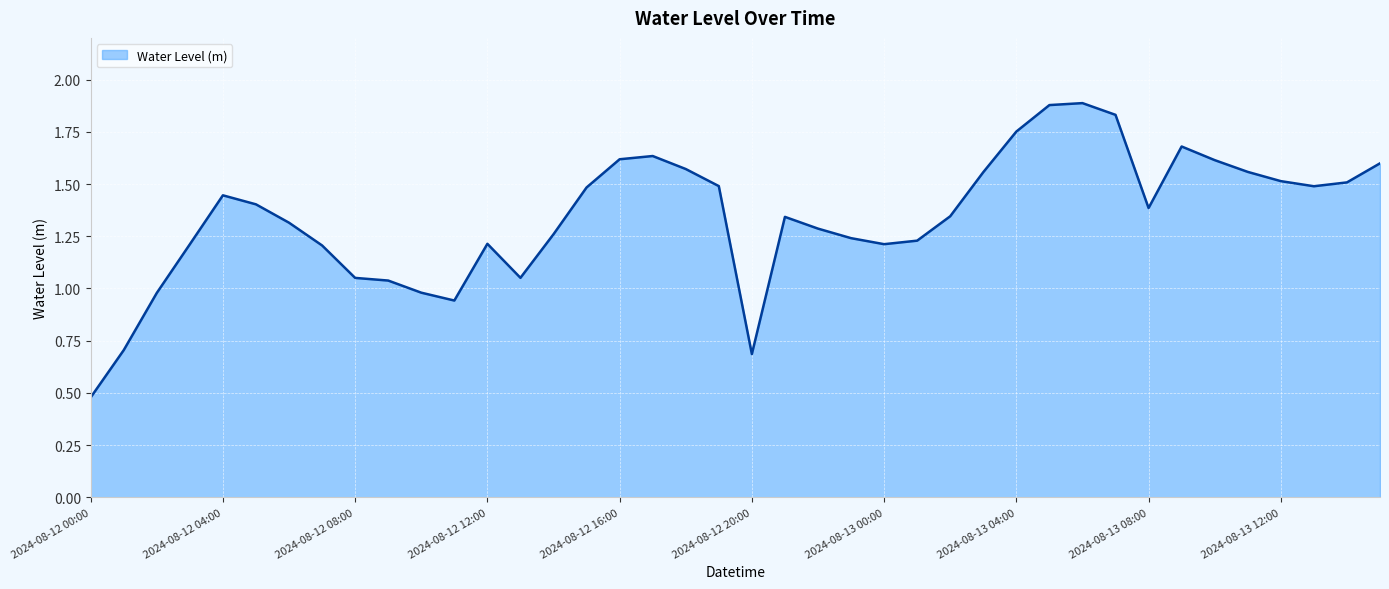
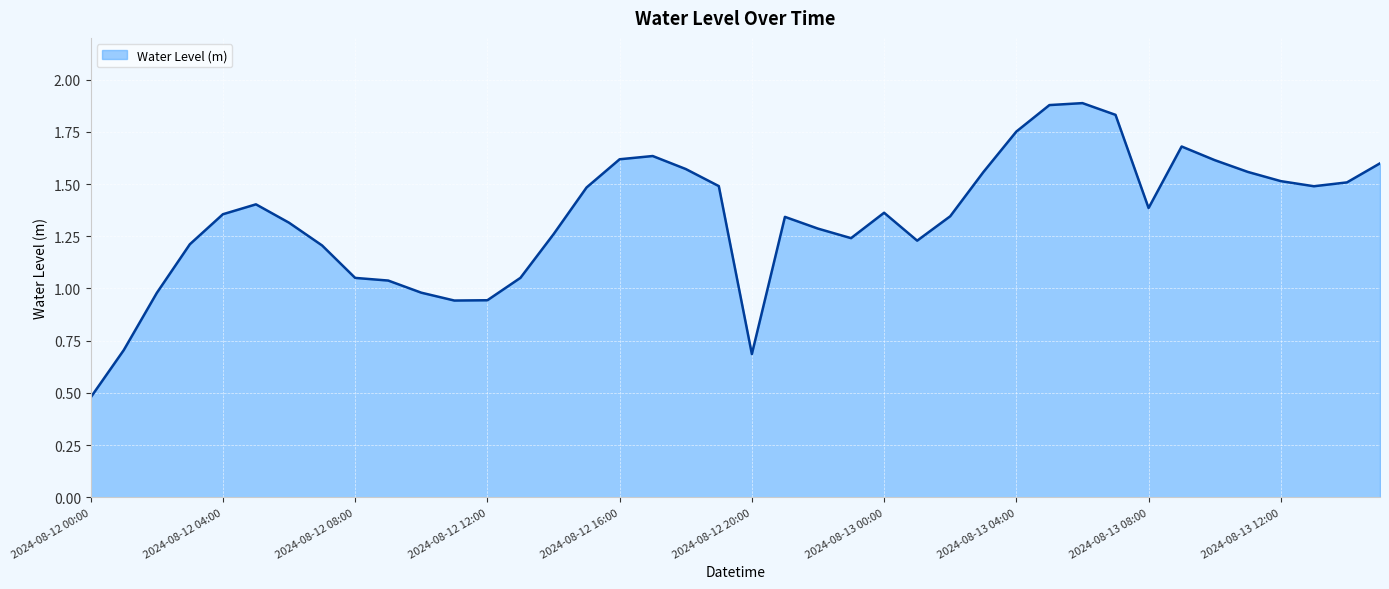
2024-08-12 04:00: 1.45 -> 1.36
2024-08-12 12:00: 1.21 -> 0.94
2024-08-13 00:00: 1.21 -> 1.36
